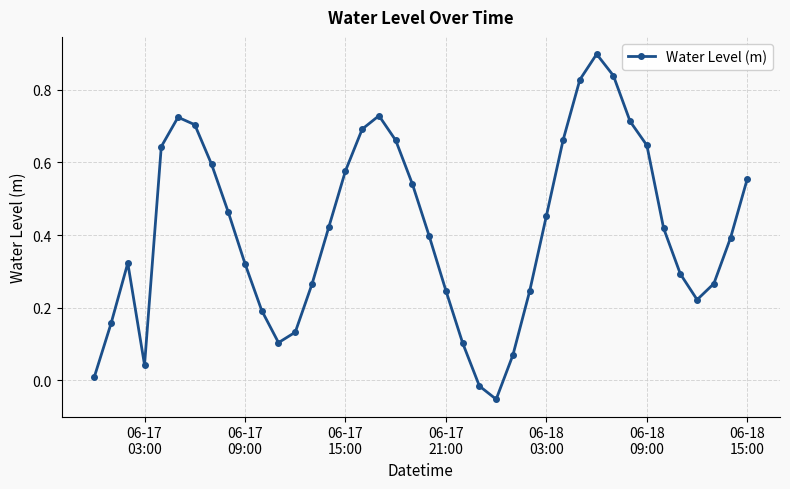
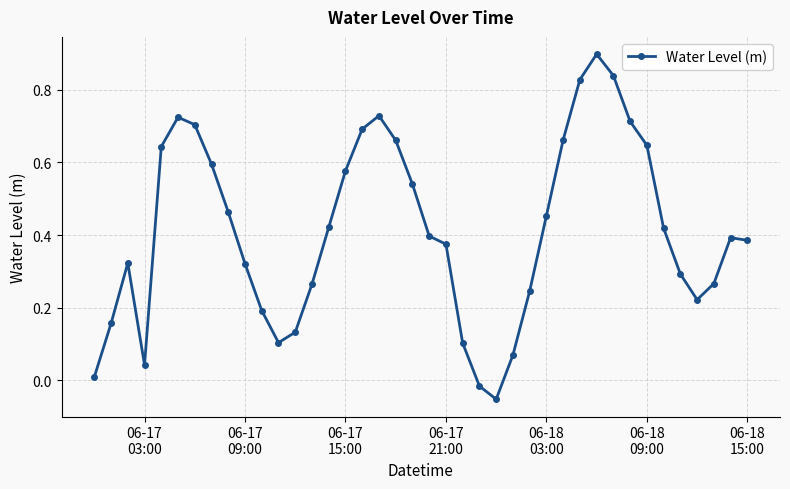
06-17 21:00: 0.25 -> 0.37
06-18 15:00: 0.56 -> 0.39
